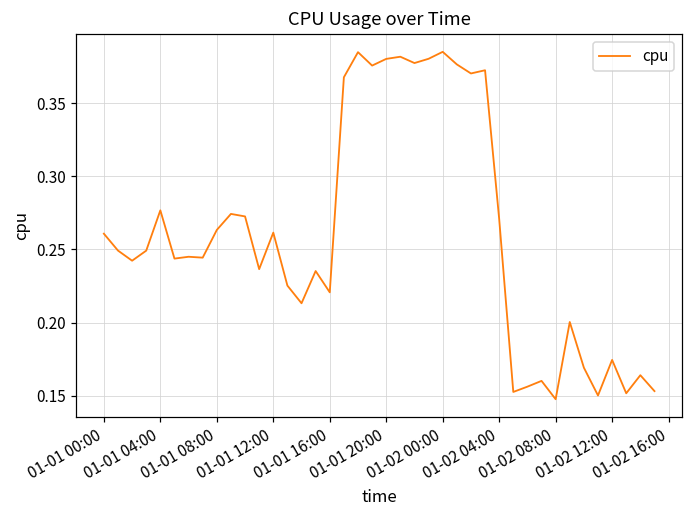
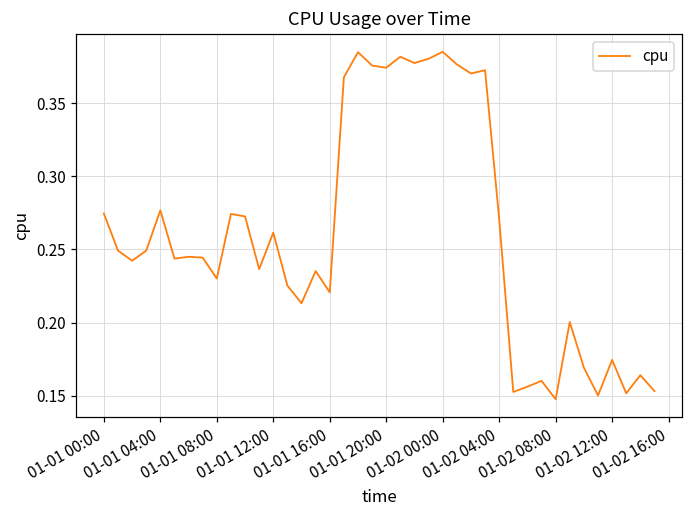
01-01 00:00: 0.261 -> 0.275
01-01 08:00: 0.263 -> 0.230
01-01 20:00: 0.380 -> 0.374
